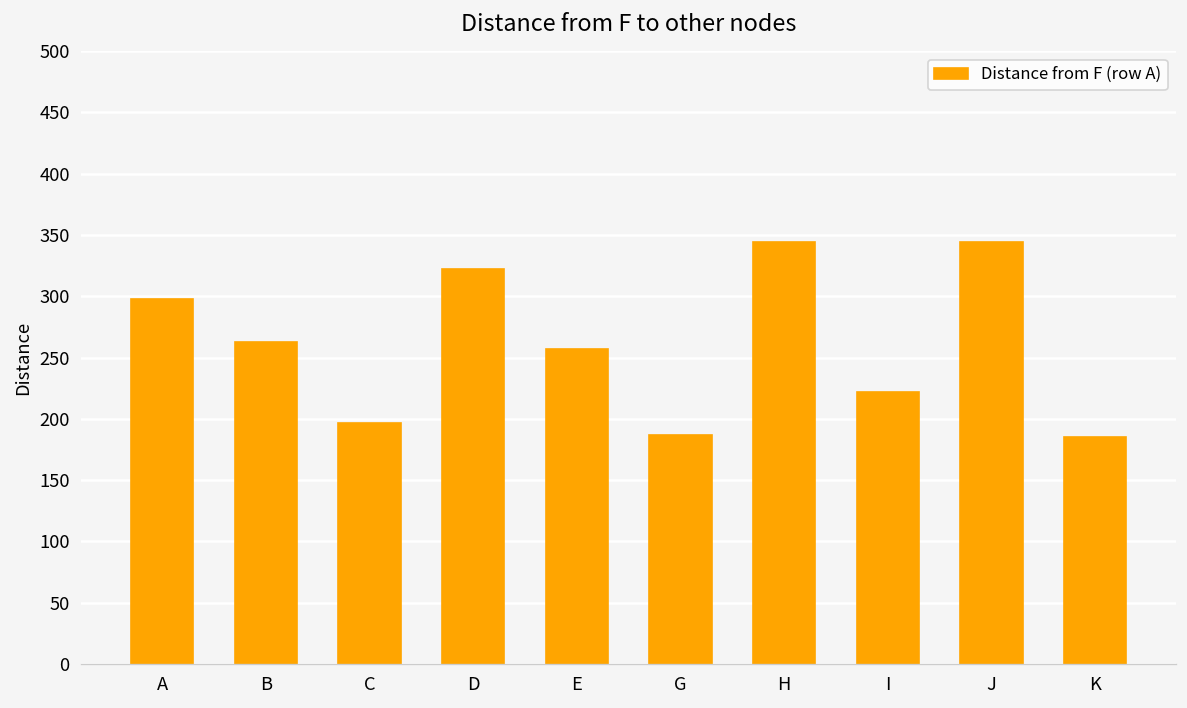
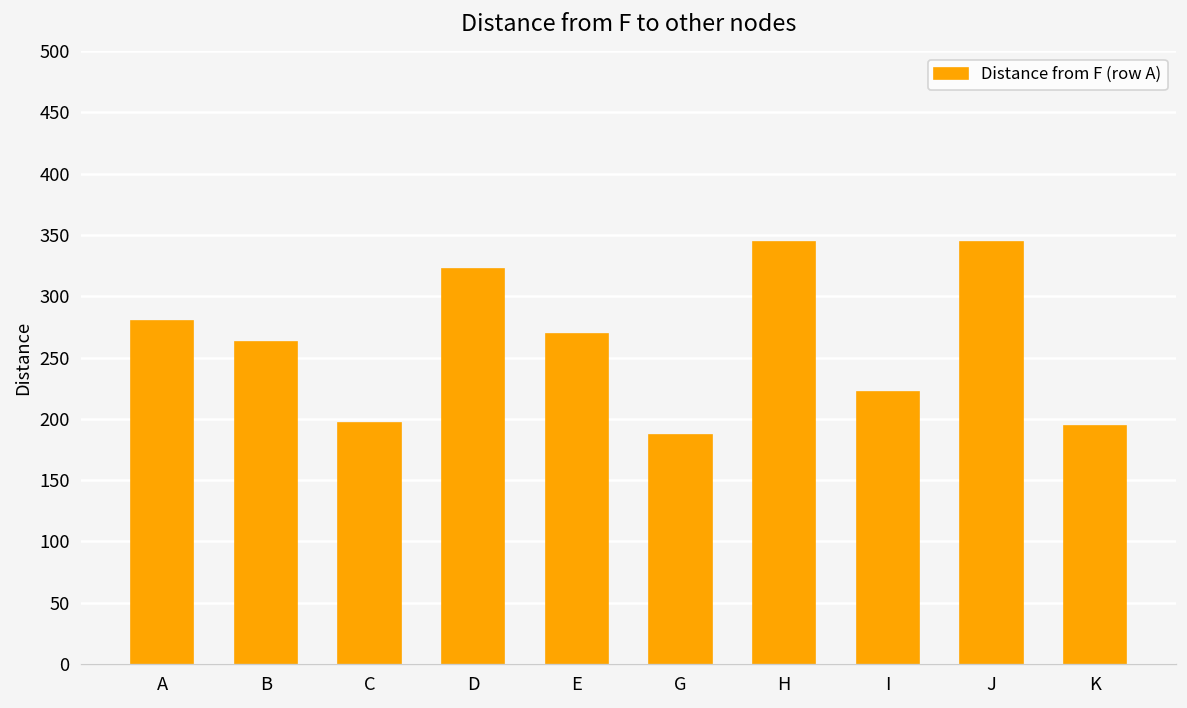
A: 298 -> 280
E: 257 -> 269
K: 185 -> 194
